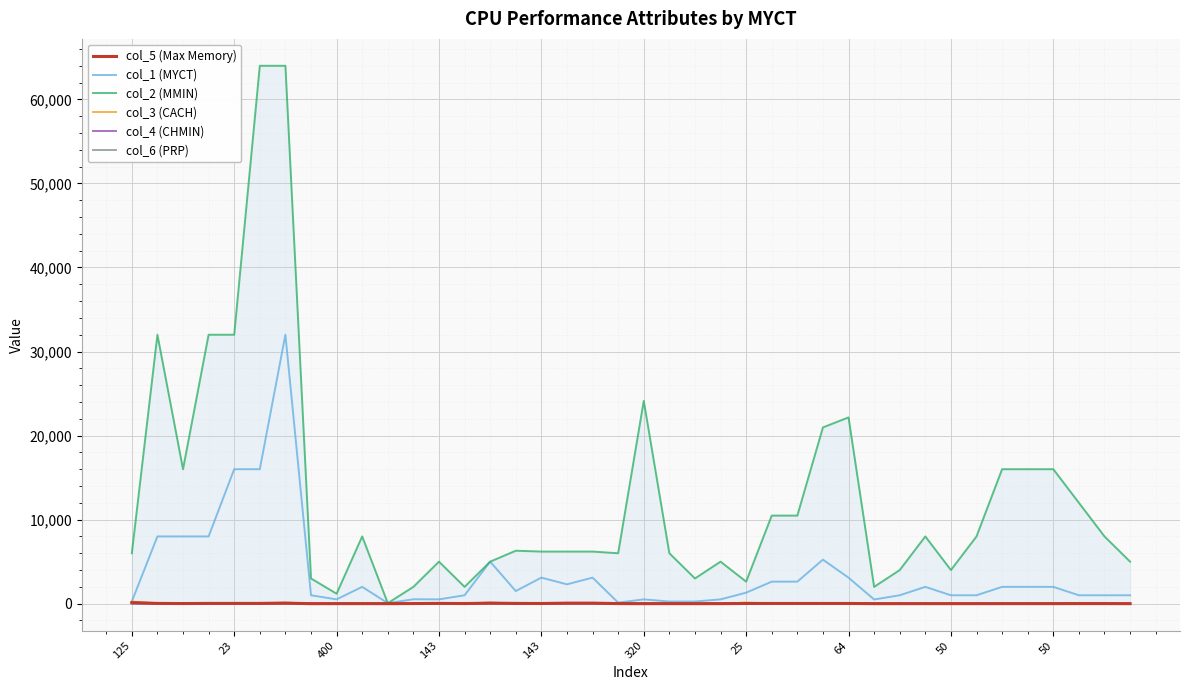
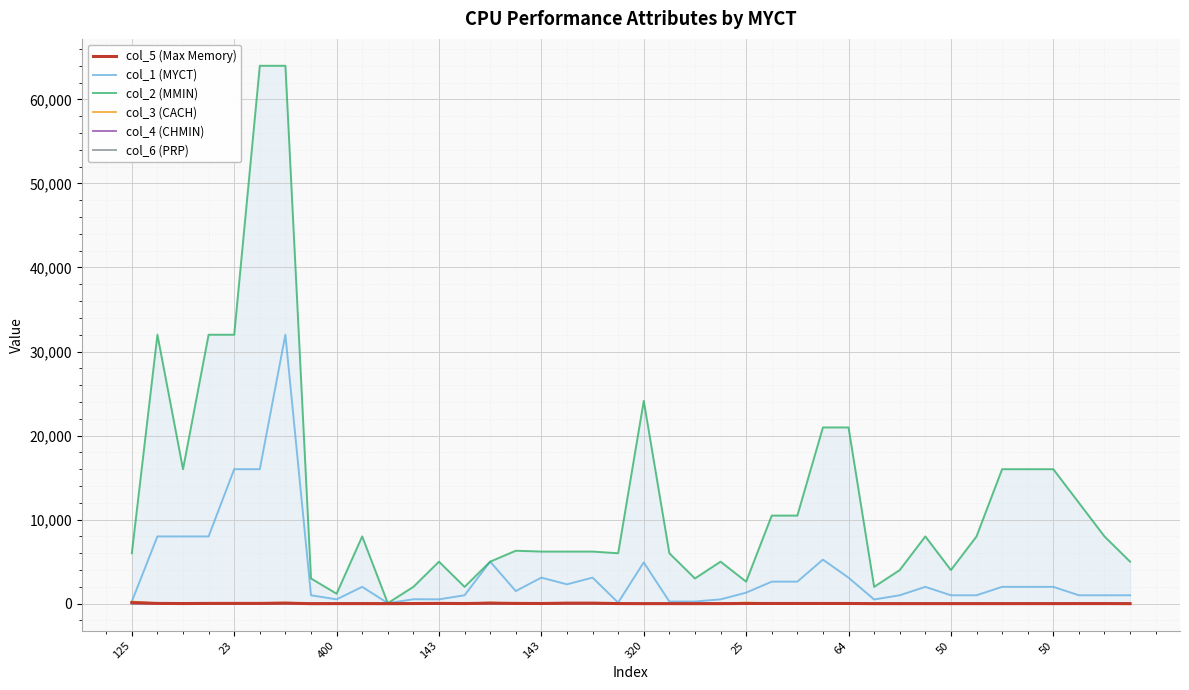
col_1 (MYCT), 320: 1,000 -> 5,000
col_2 (MMIN), 64: 22,000 -> 21,000
